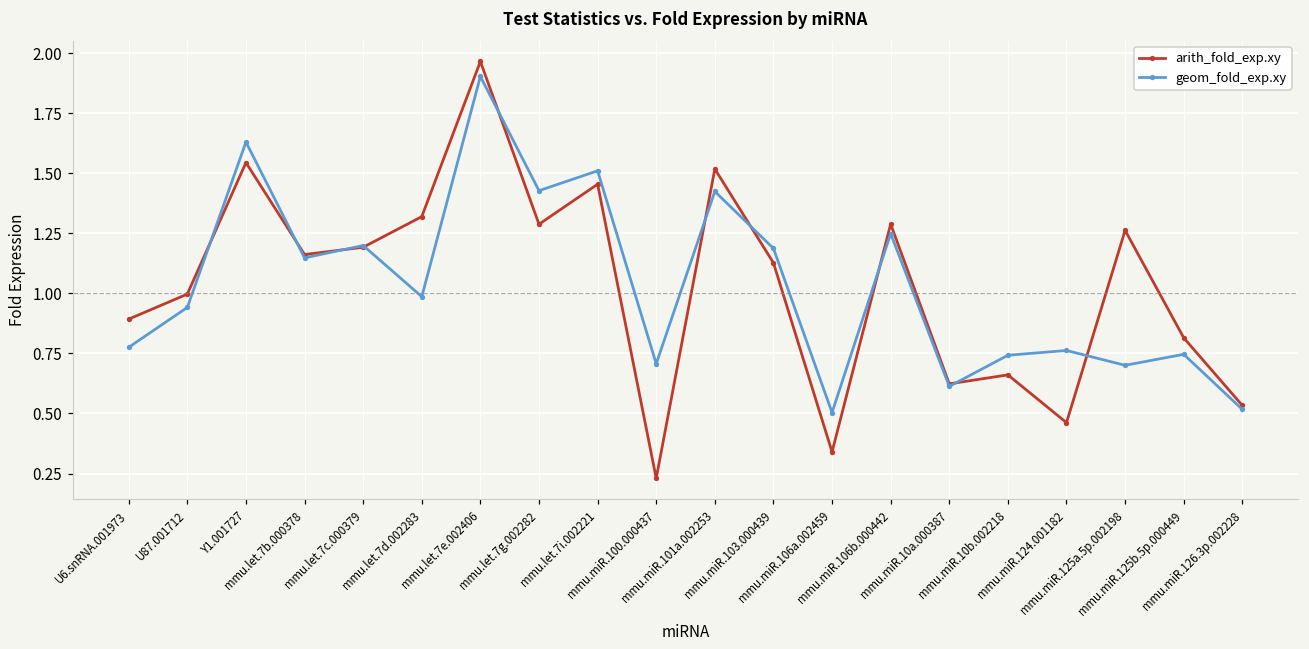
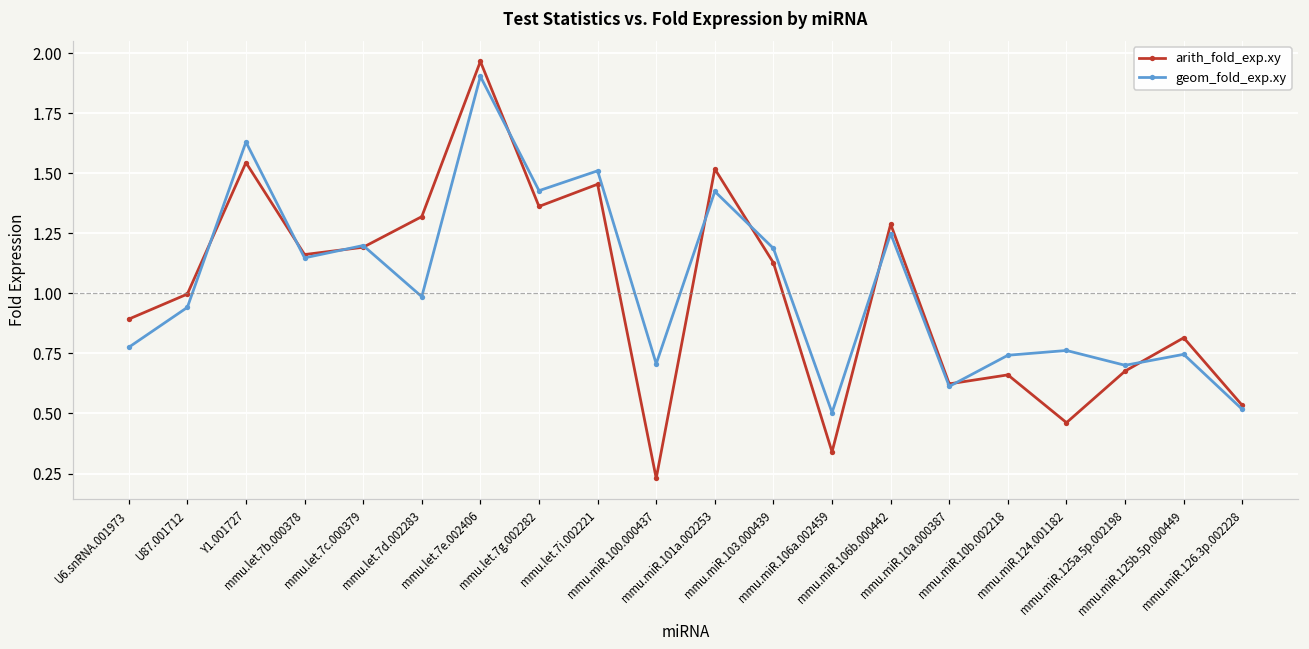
arith_fold_exp.xy, mmu.let.7g.002282: 1.29 -> 1.36
arith_fold_exp.xy, mmu.miR.125a.5p.002198: 1.26 -> 0.68
